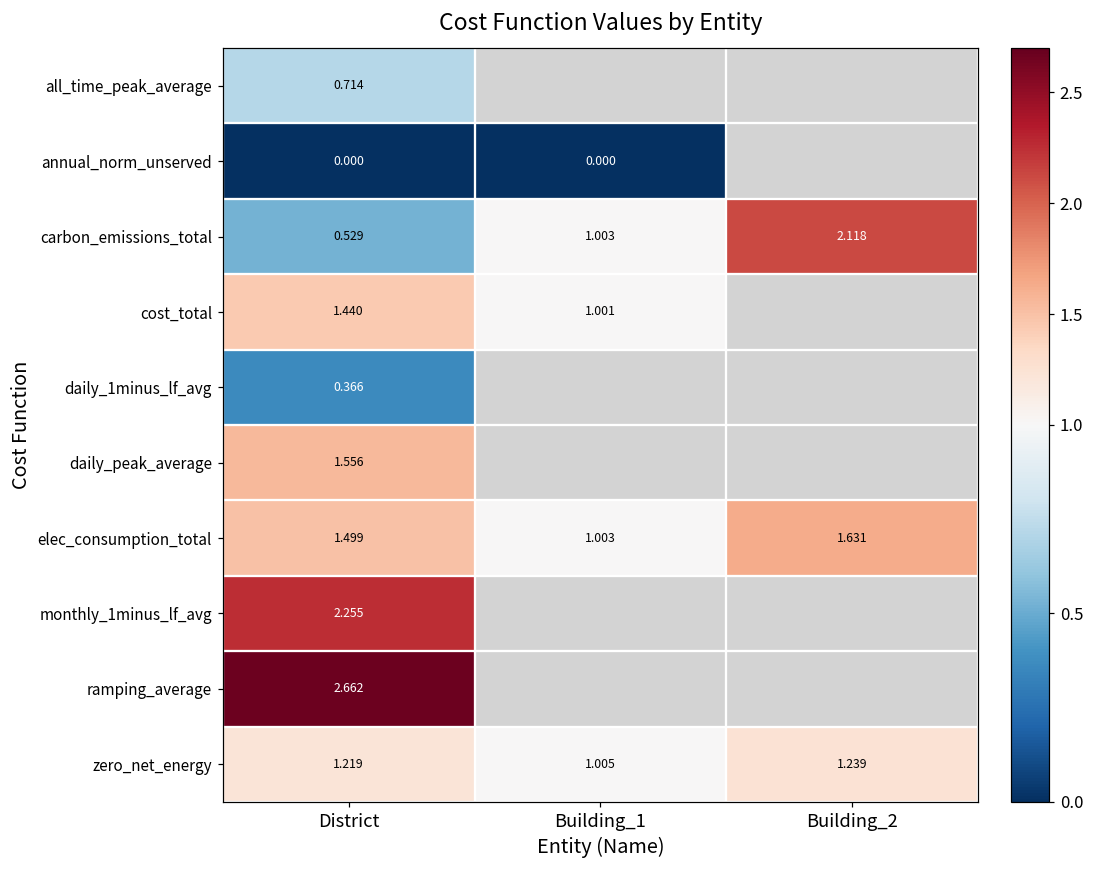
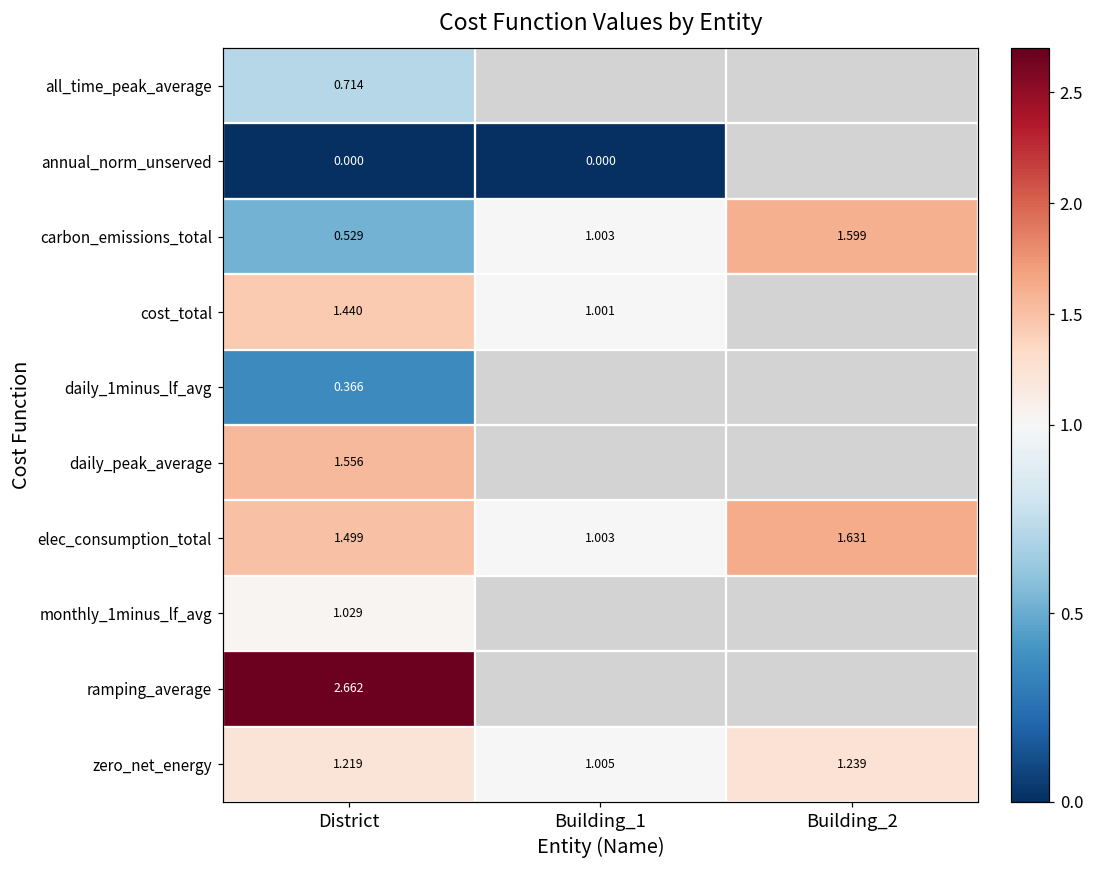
carbon_emissions_total, Building_2: 2.118 -> 1.599
monthly_1minus_lf_avg, District: 2.255 -> 1.029
